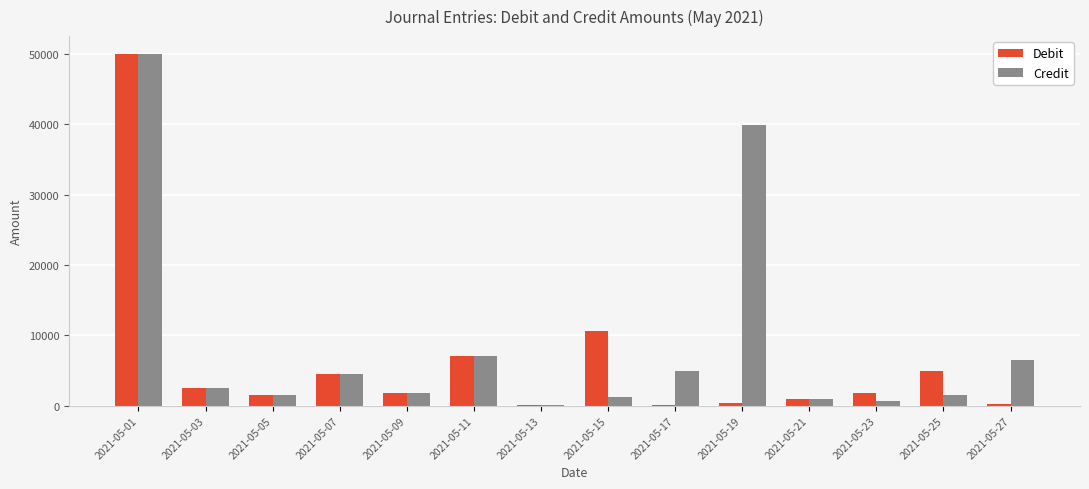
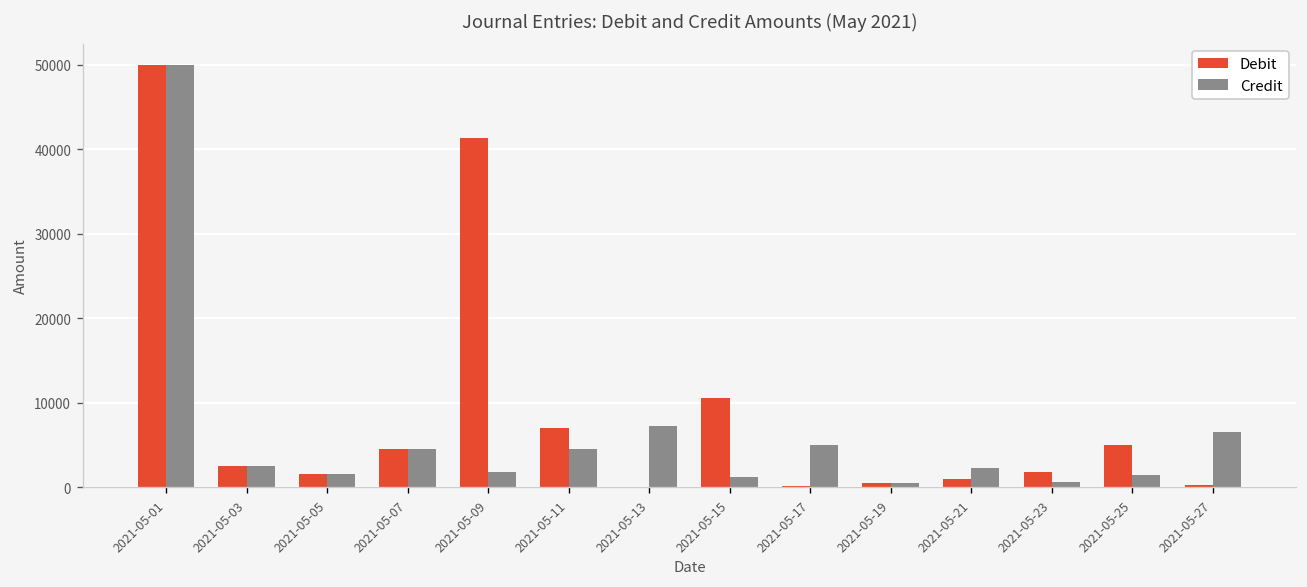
Debit, 2021-05-09: 2000 -> 41000
Credit, 2021-05-11: 7000 -> 5000
Credit, 2021-05-13: 0 -> 7000
Credit, 2021-05-19: 40000 -> 0
Credit, 2021-05-21: 1000 -> 2000
